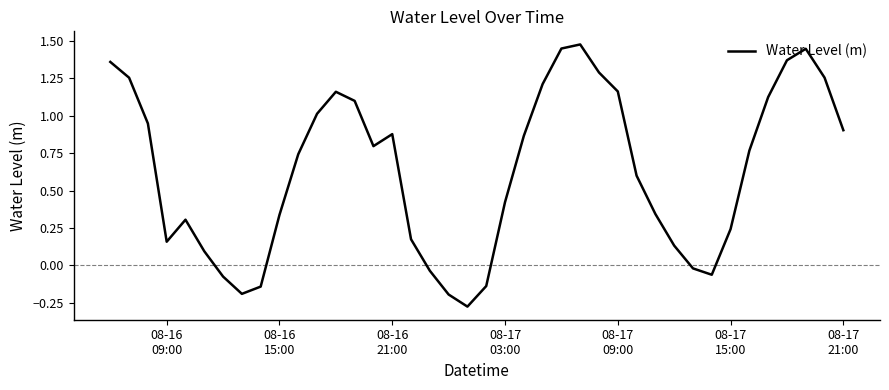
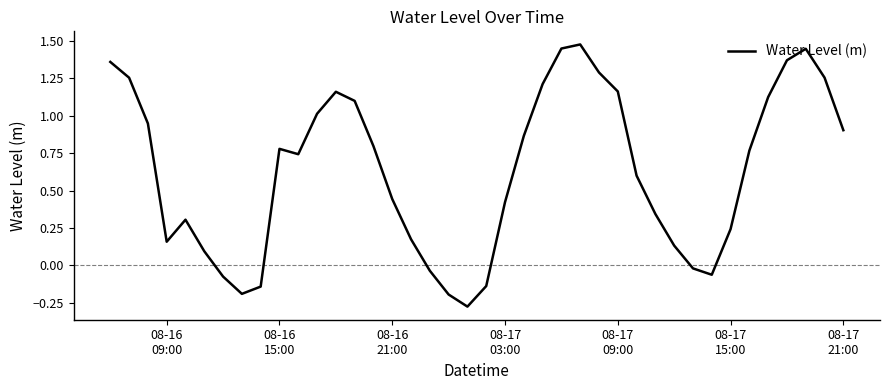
08-16 15:00: 0.34 -> 0.78
08-16 21:00: 0.88 -> 0.44
